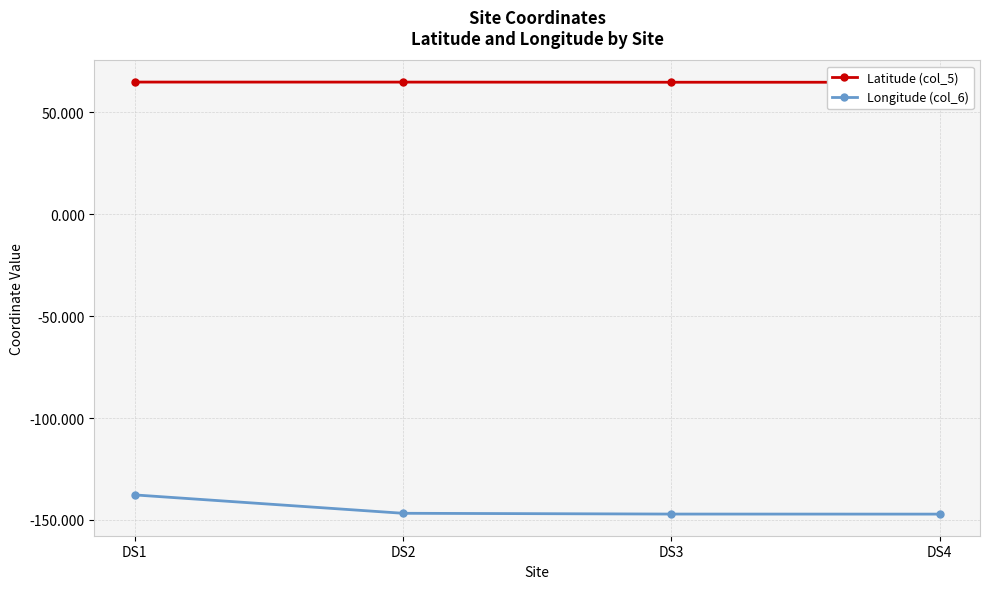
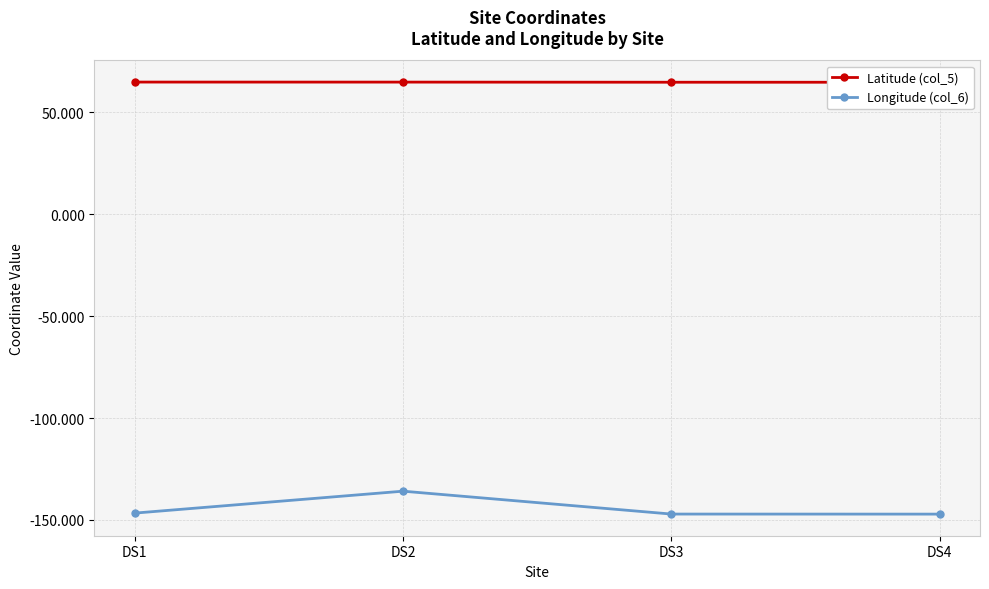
Longitude (col_6), DS1: -138 -> -147
Longitude (col_6), DS2: -147 -> -136
